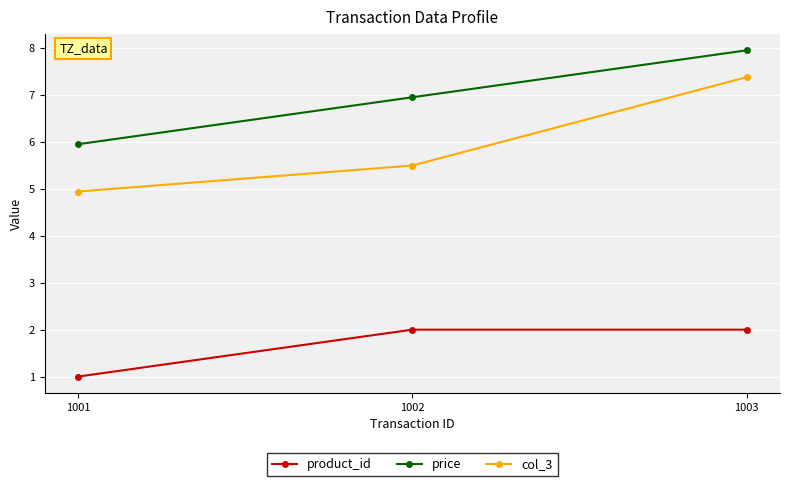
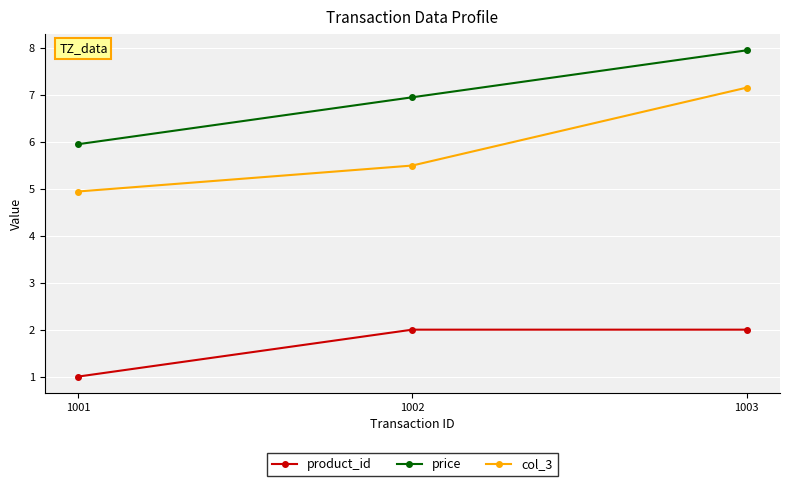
col_3, 1003: 7.4 -> 7.2
